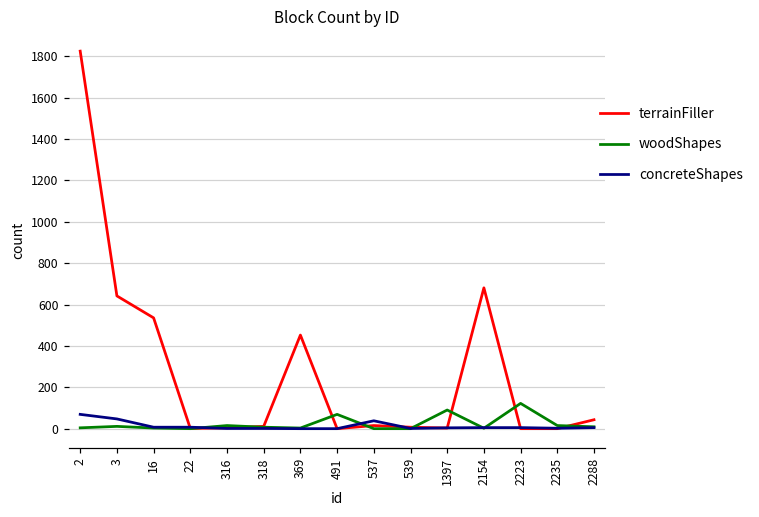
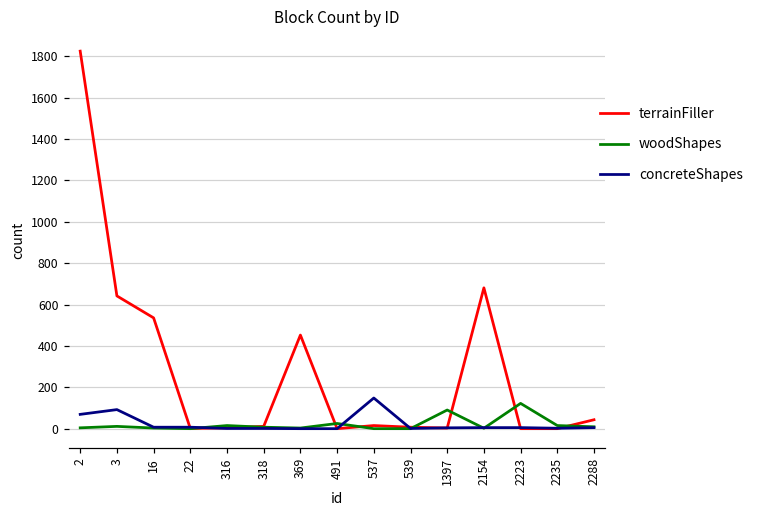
concreteShapes, 3: 50 -> 90
woodShapes, 491: 70 -> 30
concreteShapes, 537: 40 -> 150
